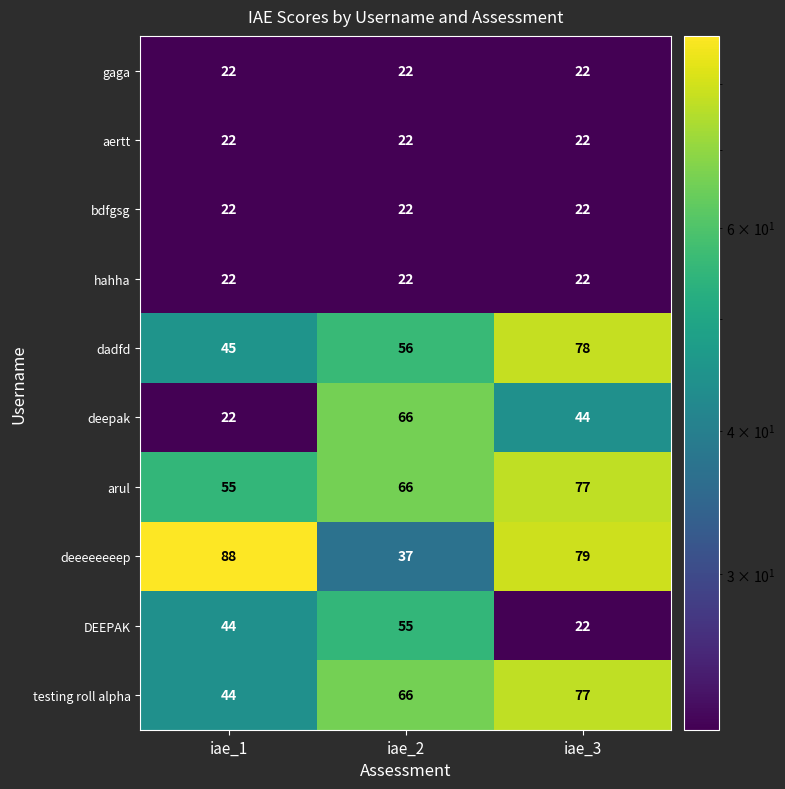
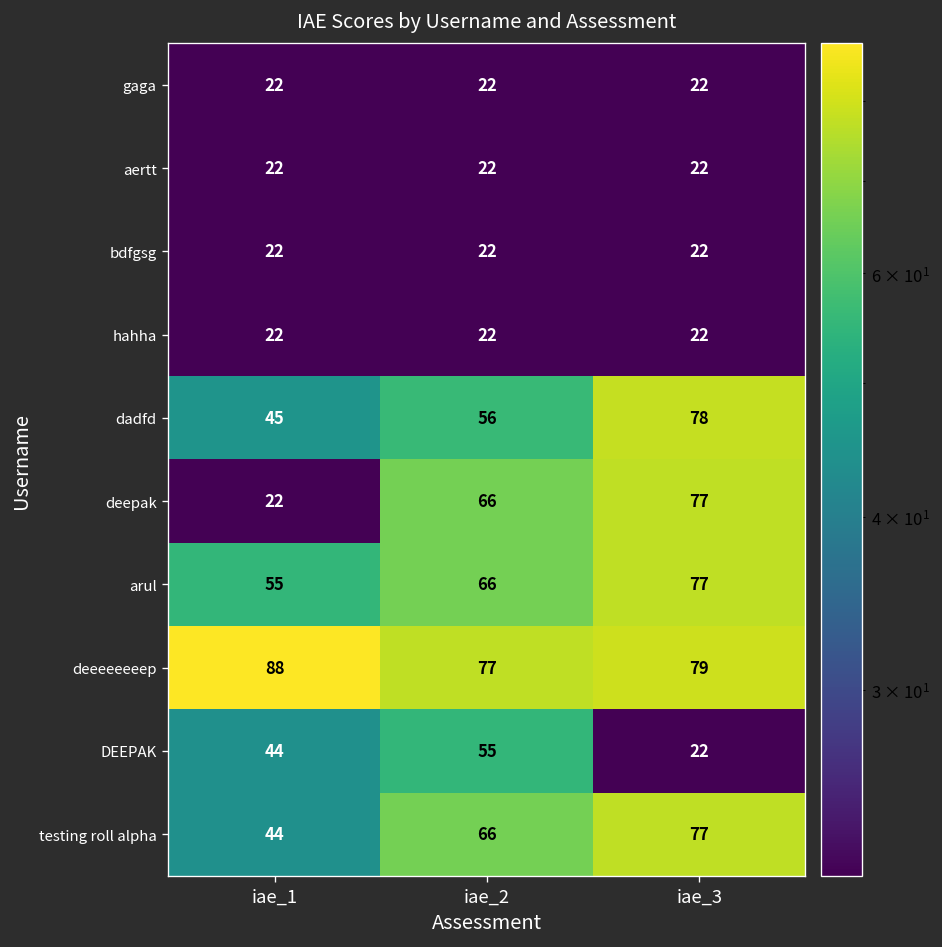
deepak, iae_3: 44 -> 77
deeeeeeeep, iae_2: 37 -> 77
